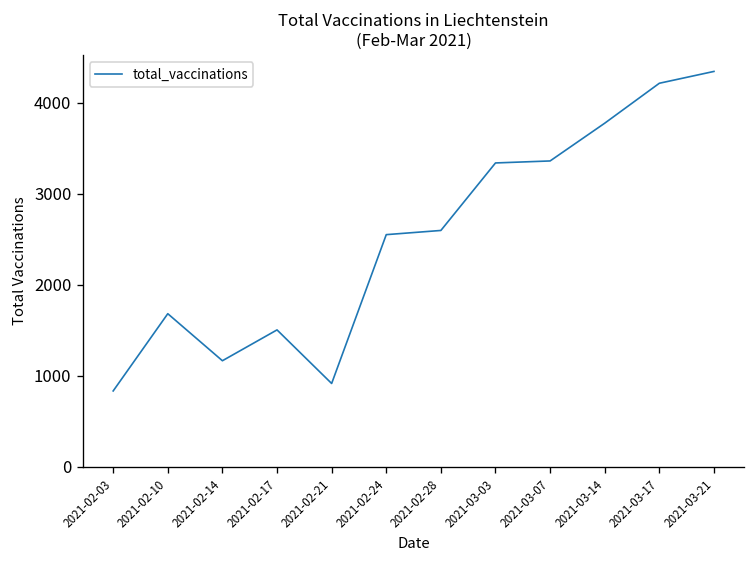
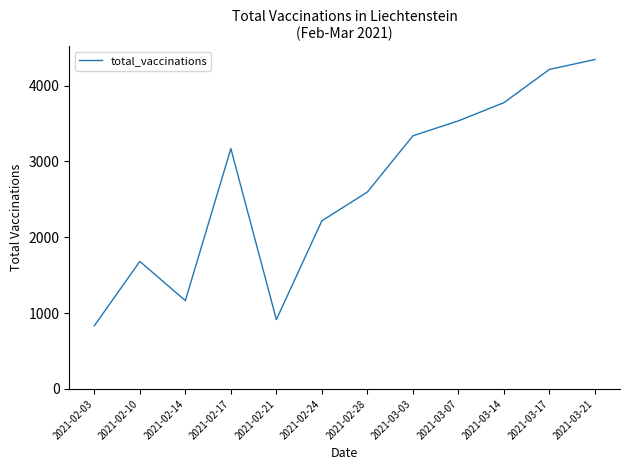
2021-02-17: 1500 -> 3200
2021-02-24: 2600 -> 2200
2021-03-07: 3400 -> 3500
